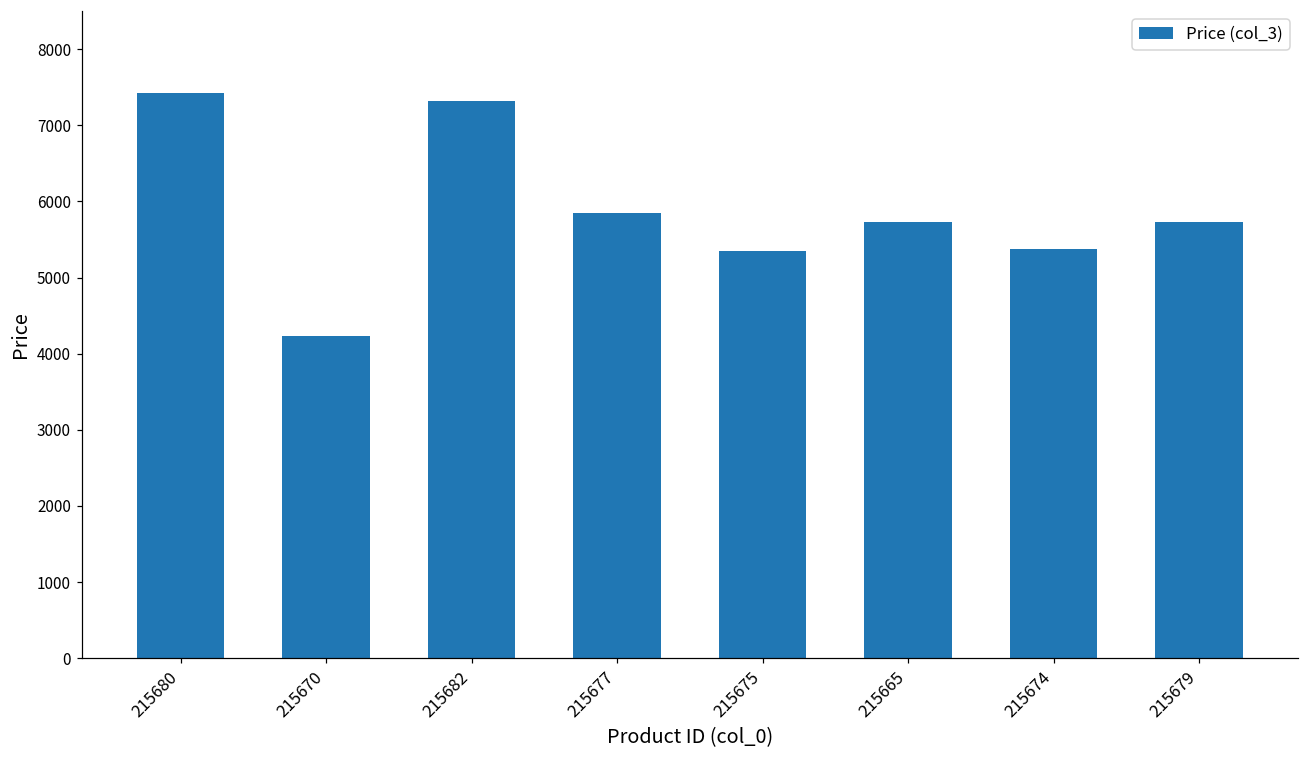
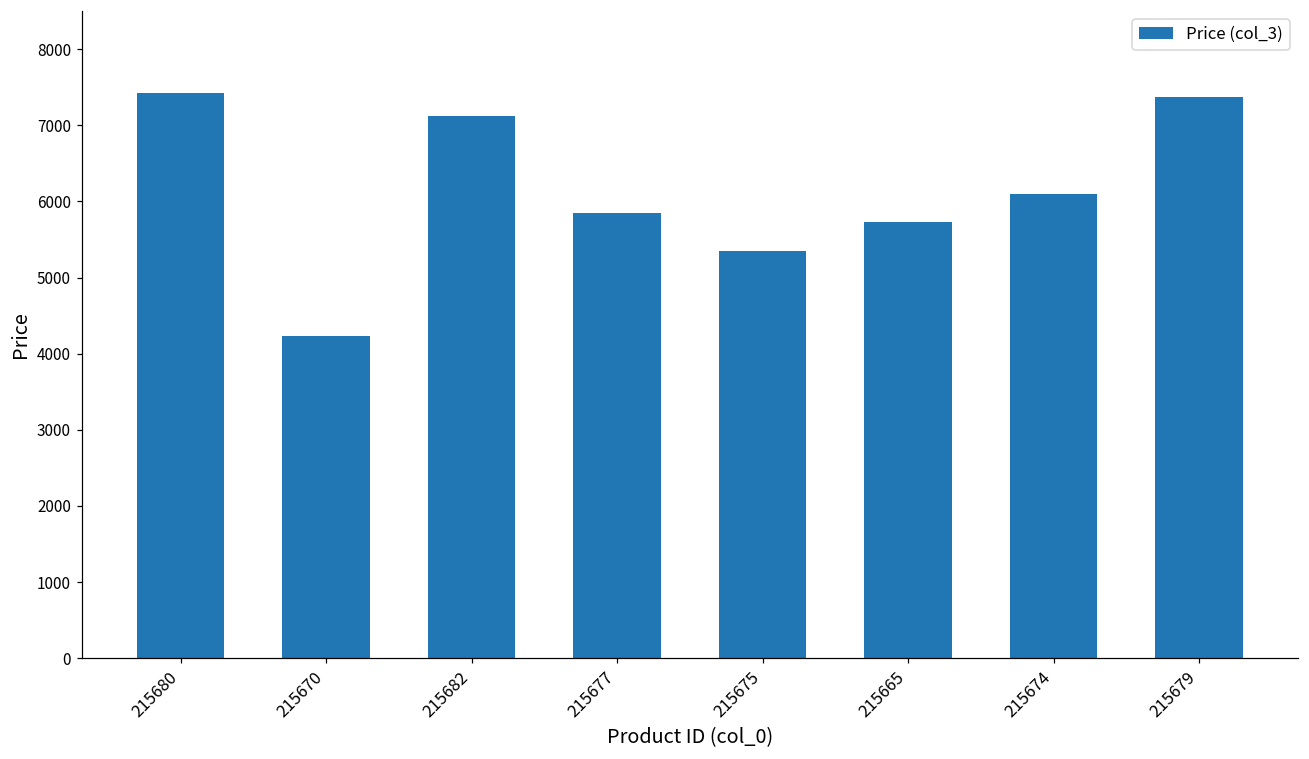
215682: 7300 -> 7100
215674: 5400 -> 6100
215679: 5700 -> 7400
